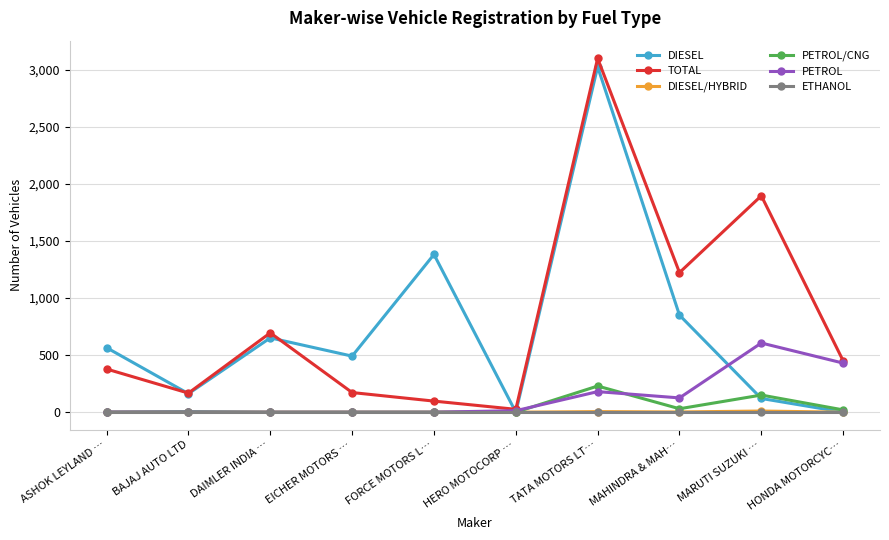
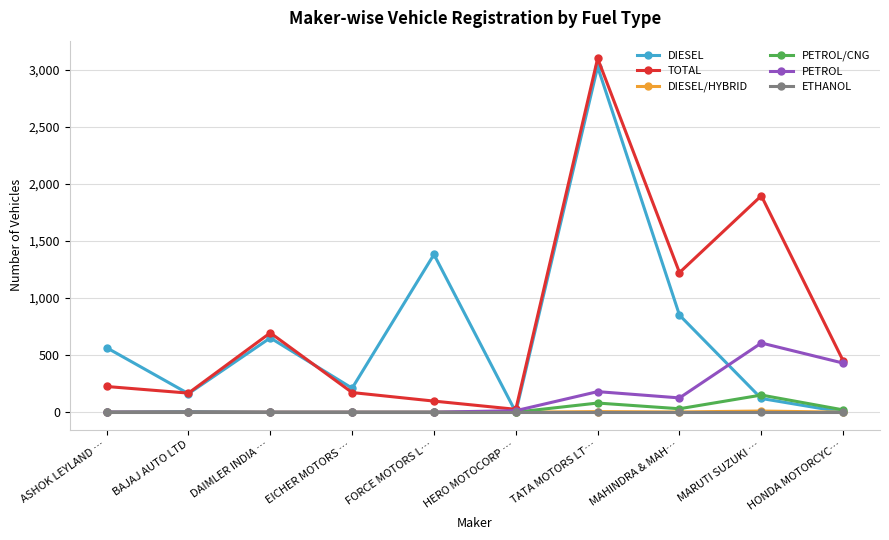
TOTAL, ASHOK LEYLAND …: 380 -> 230
DIESEL, EICHER MOTORS …: 490 -> 210
PETROL/CNG, TATA MOTORS LT…: 230 -> 80
